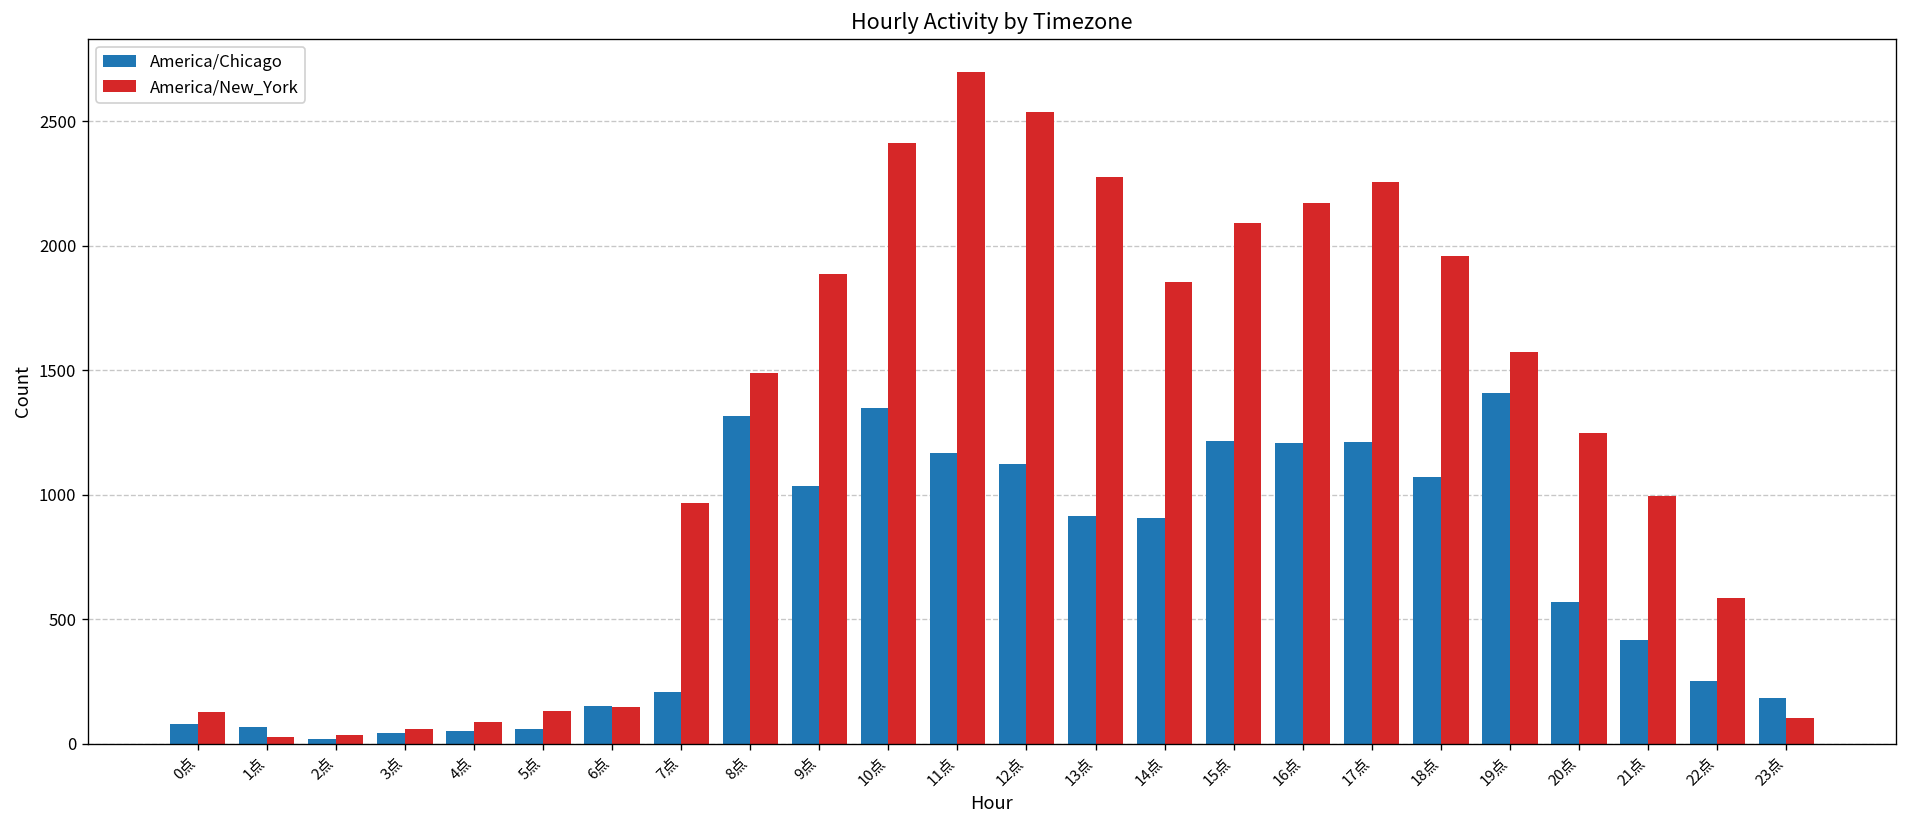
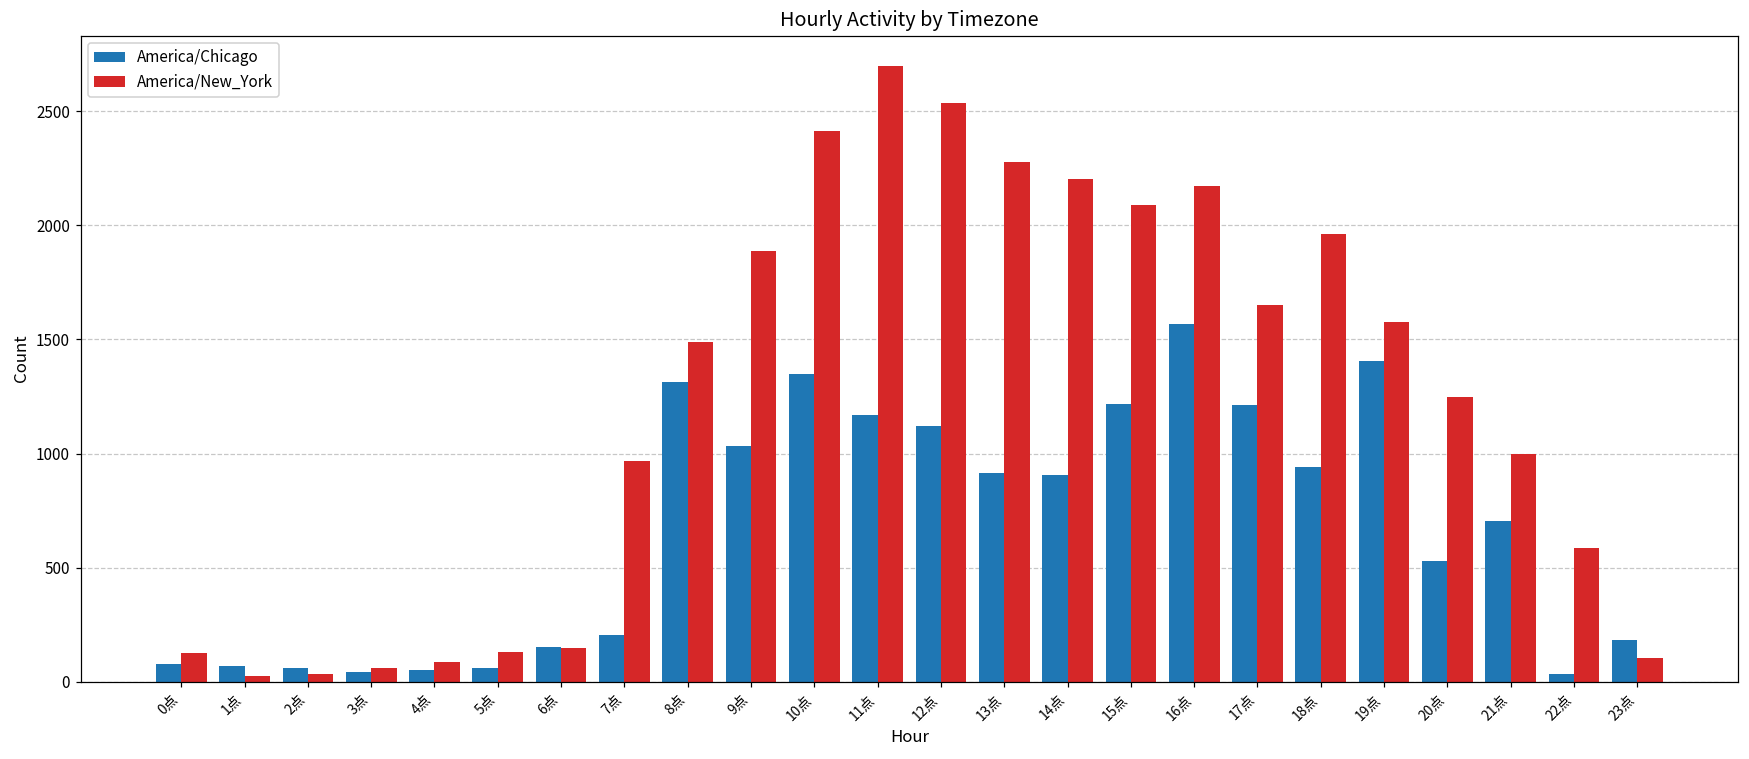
America/Chicago, 2点: 20 -> 60
America/New_York, 14点: 1860 -> 2200
America/Chicago, 16点: 1210 -> 1570
America/New_York, 17点: 2260 -> 1650
America/Chicago, 18点: 1070 -> 940
America/Chicago, 20点: 570 -> 530
America/Chicago, 21点: 420 -> 700
America/Chicago, 22点: 250 -> 40
